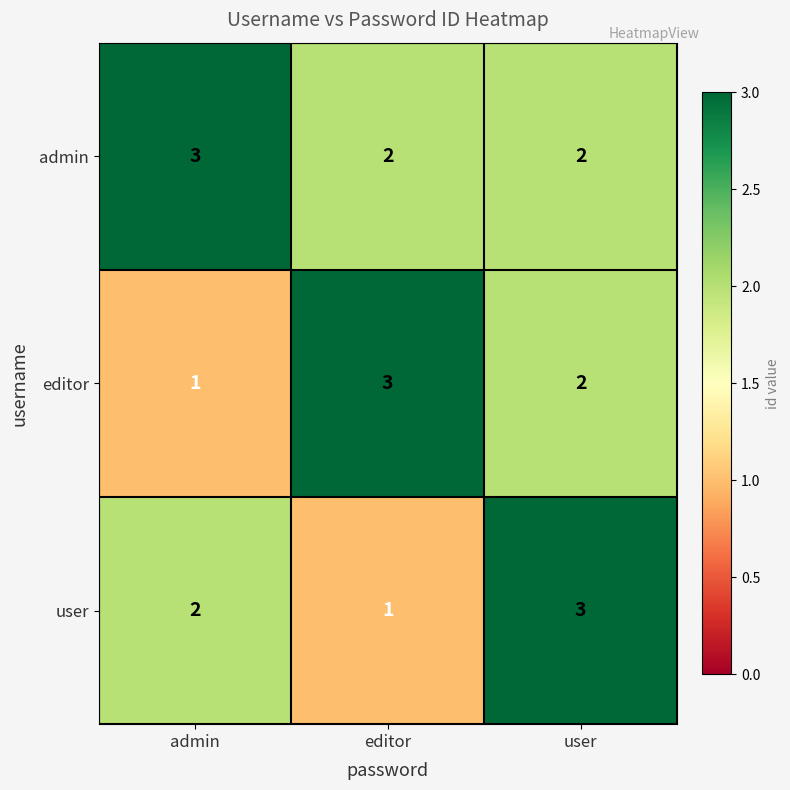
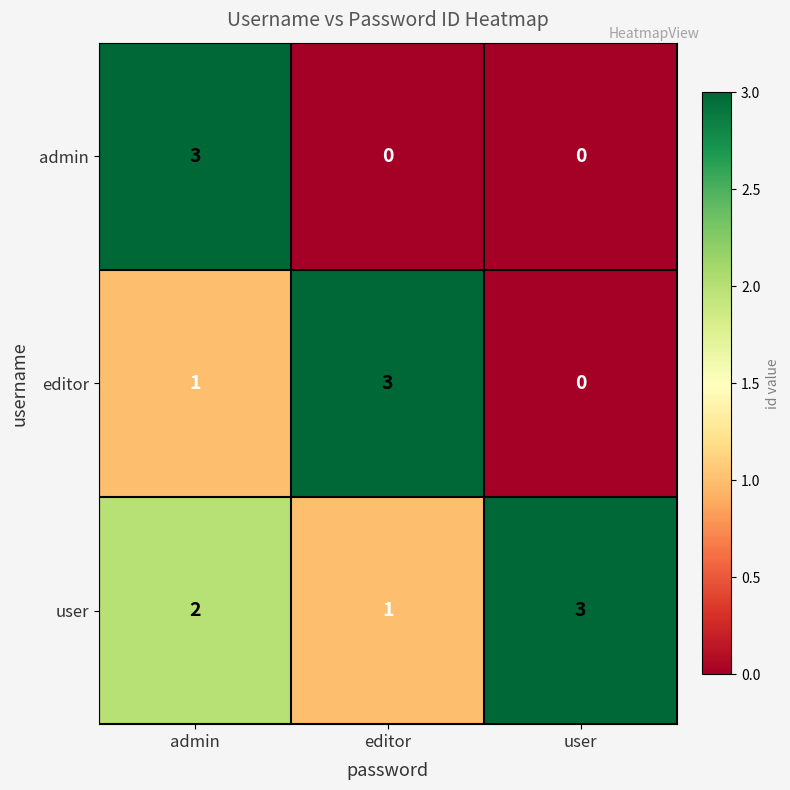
admin, editor: 2 -> 0
admin, user: 2 -> 0
editor, user: 2 -> 0
